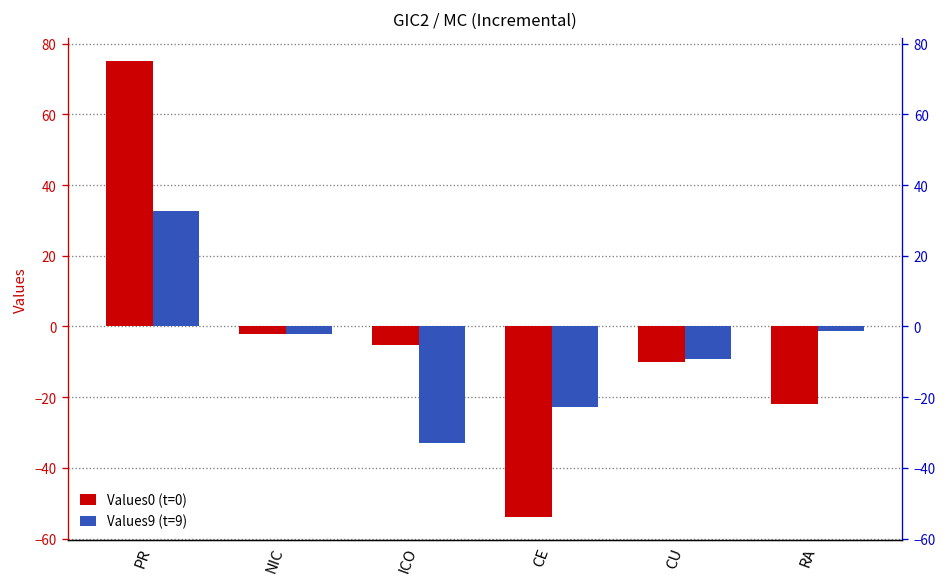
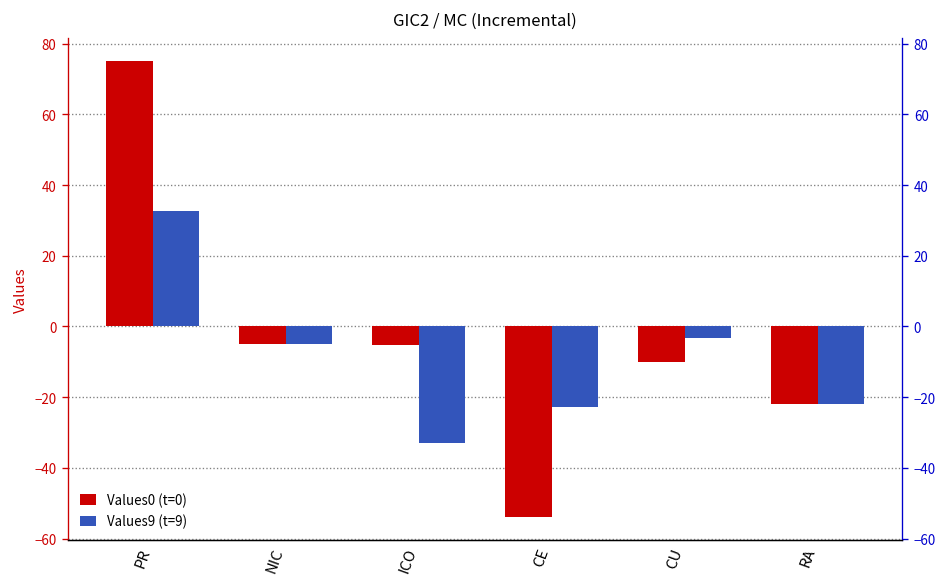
Values0 (t=0), NIC: -2 -> -5
Values9 (t=9), NIC: -2 -> -5
Values9 (t=9), CU: -9 -> -3
Values9 (t=9), RA: -1 -> -22
